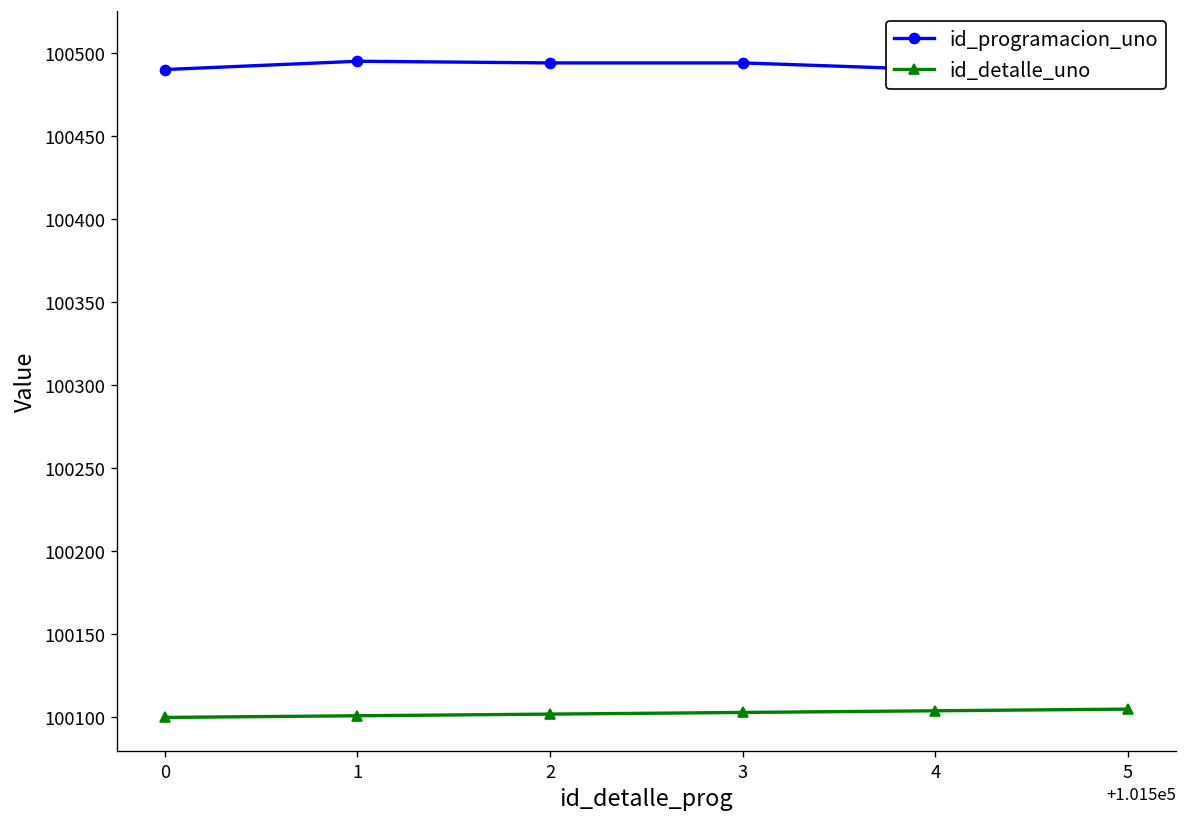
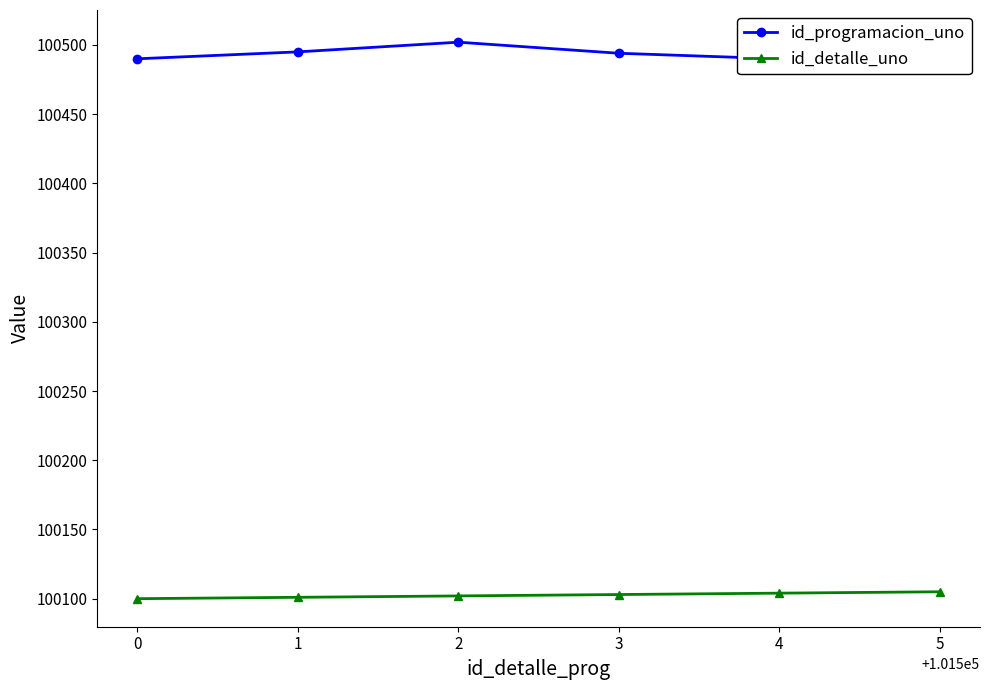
id_programacion_uno, 2: 100494 -> 100502
